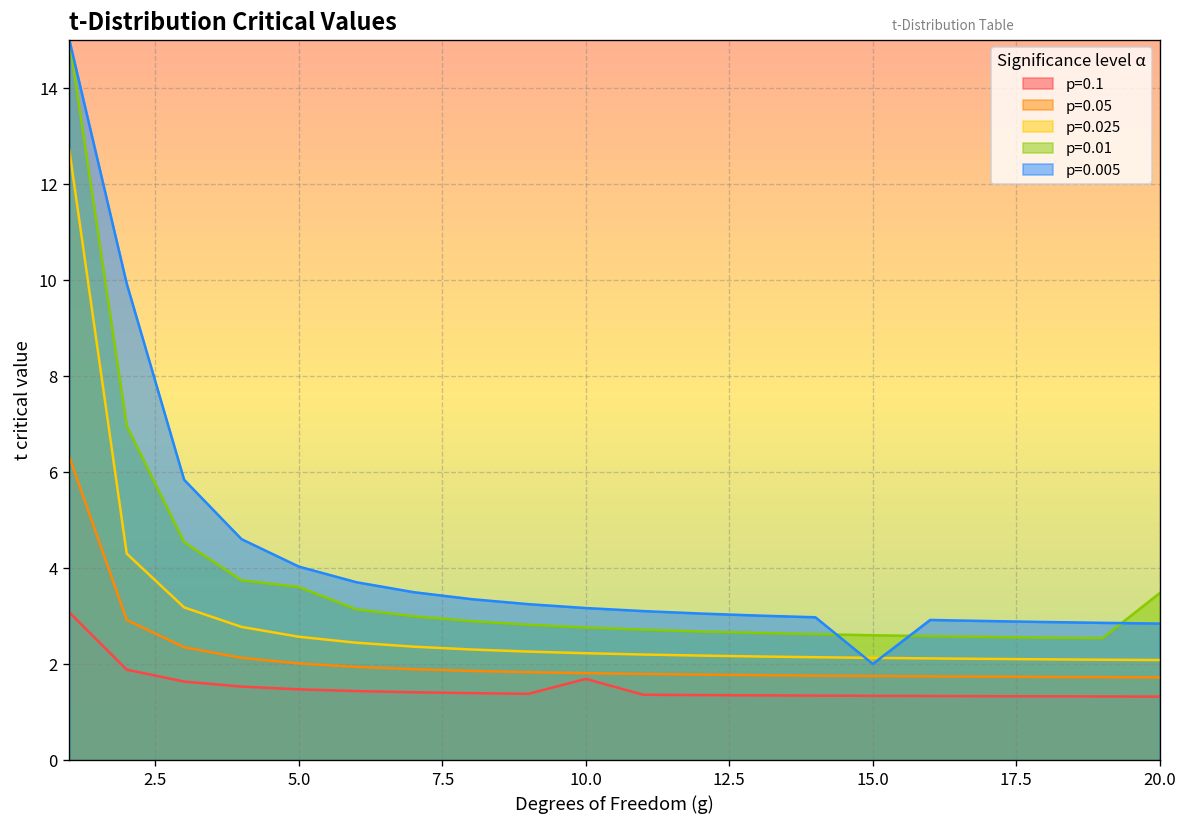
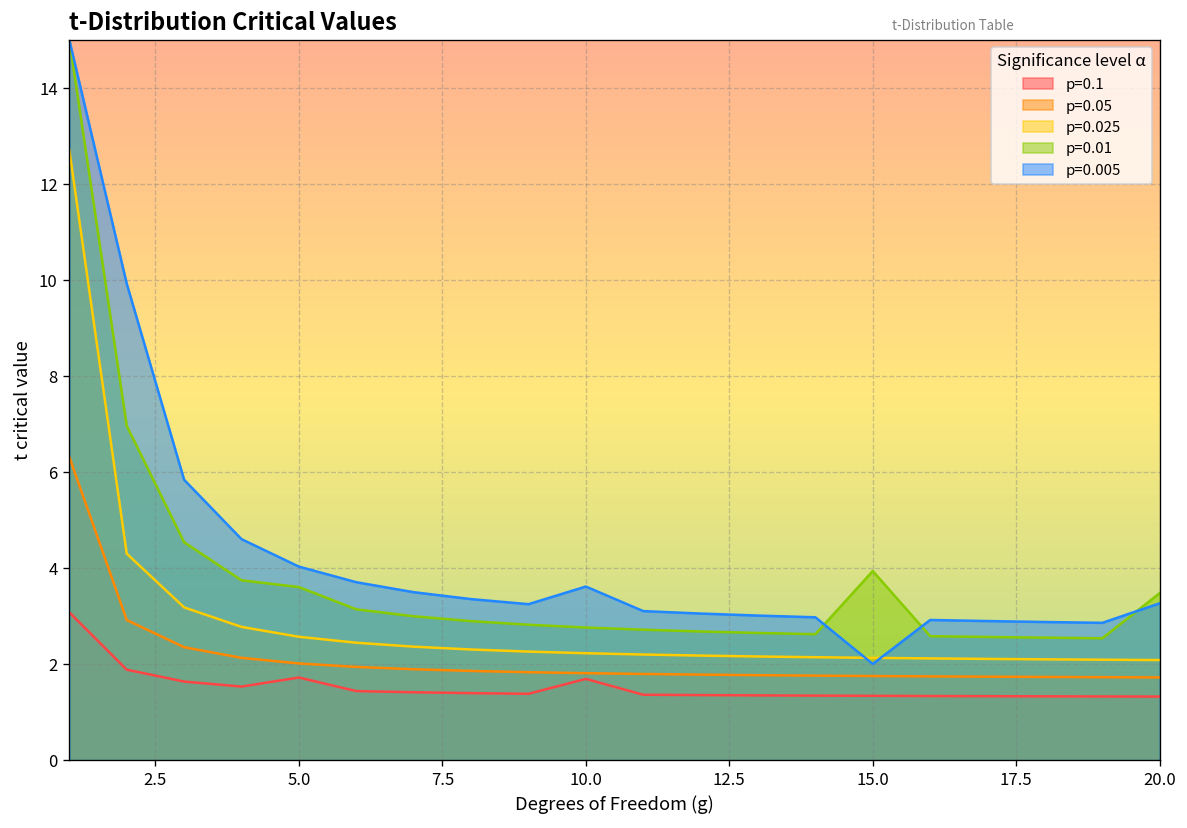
p=0.1, 5.0: 1.5 -> 1.7
p=0.005, 10.0: 3.2 -> 3.6
p=0.01, 15.0: 2.6 -> 3.9
p=0.005, 20.0: 2.8 -> 3.3
